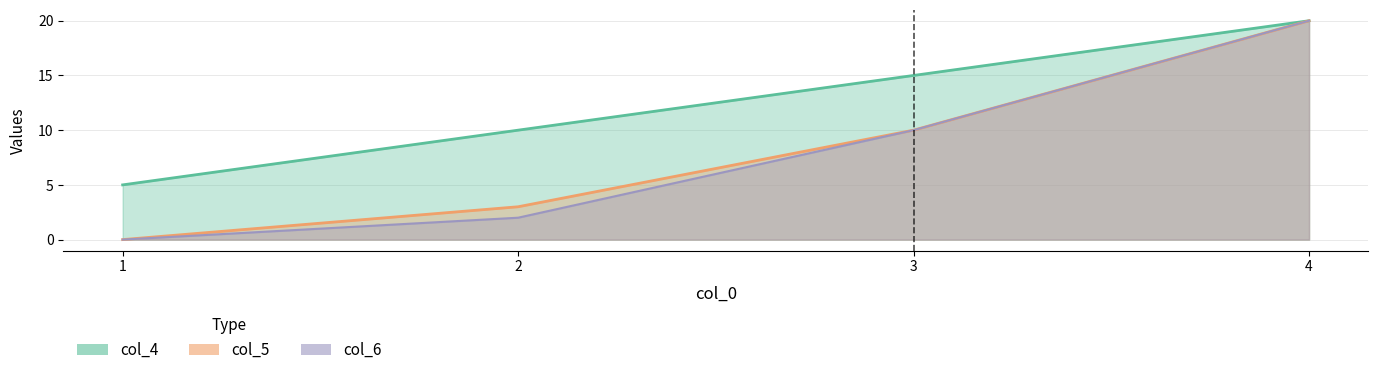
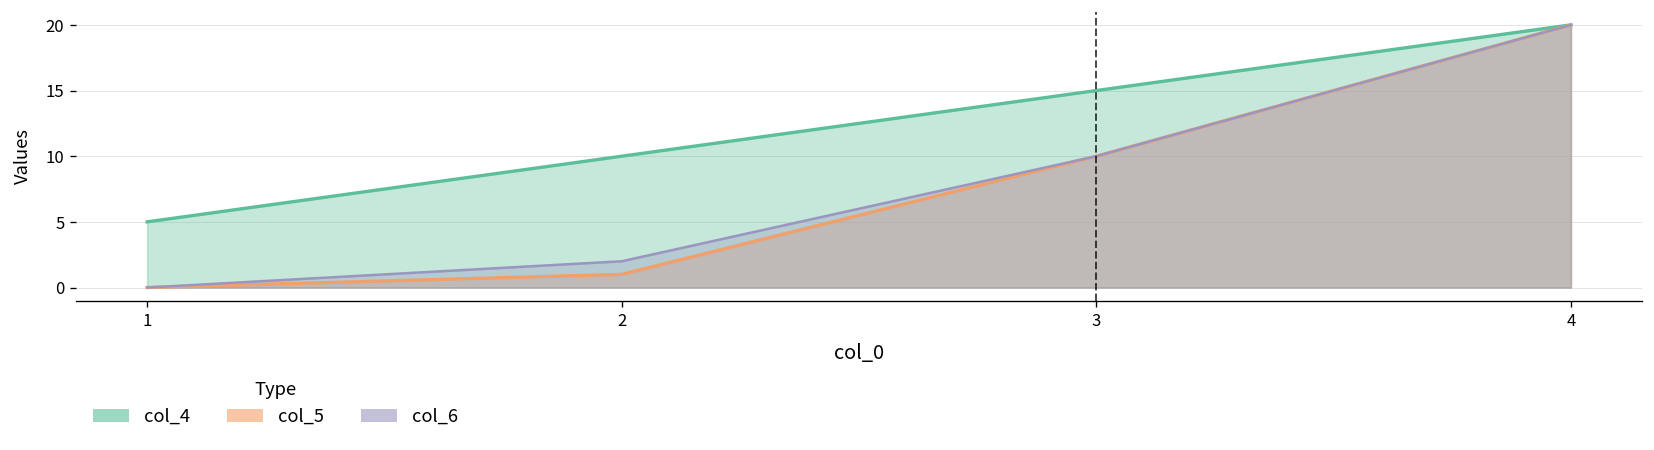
col_5, 2: 3 -> 1
